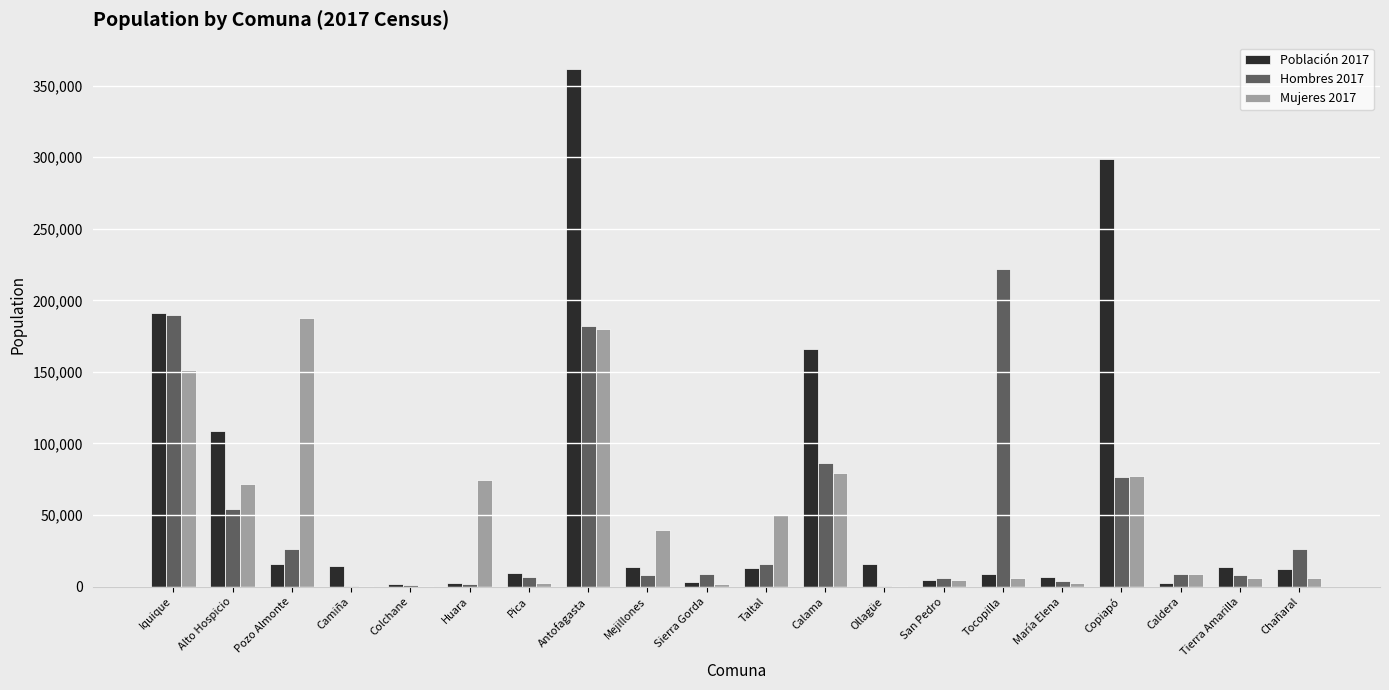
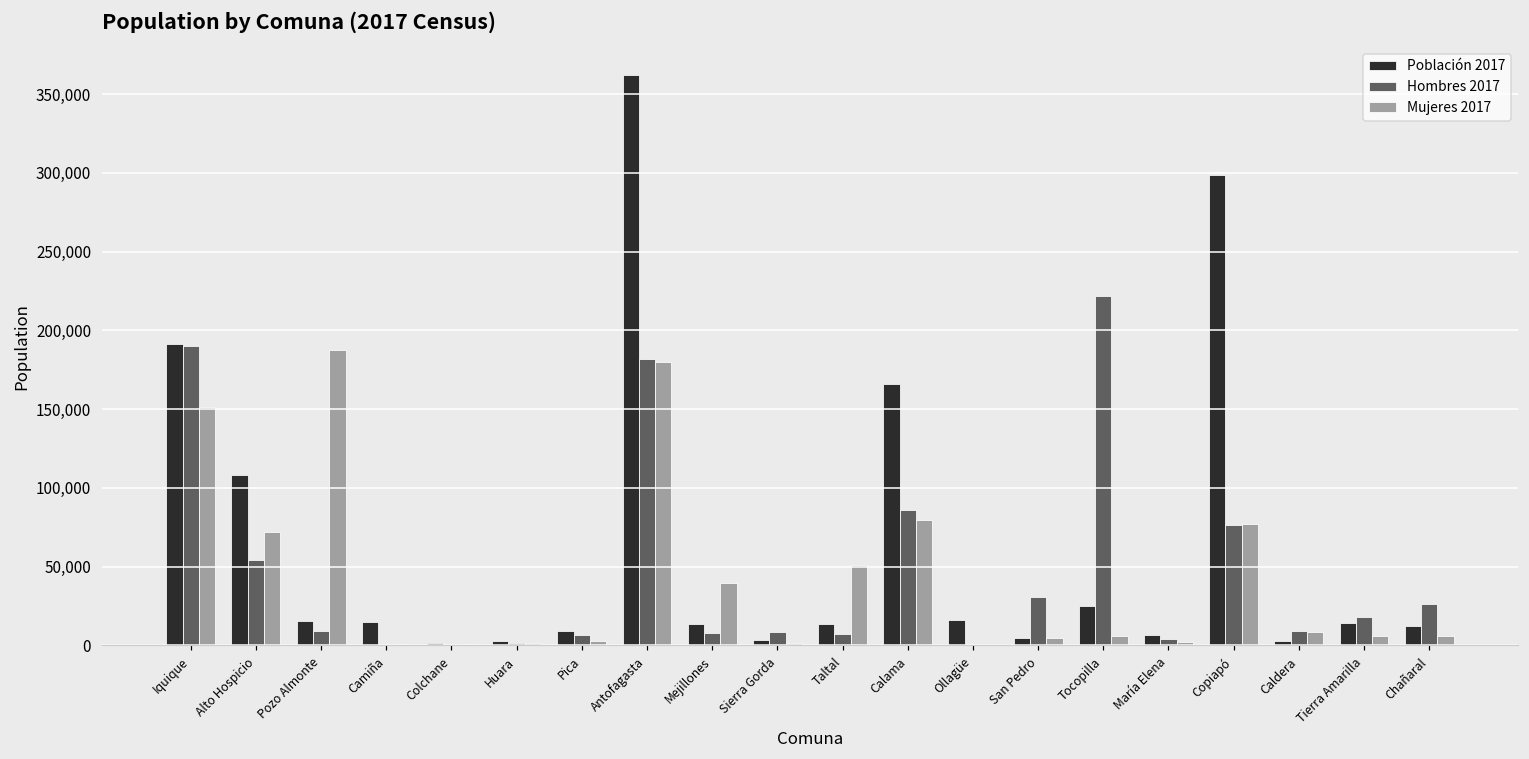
Hombres 2017, Pozo Almonte: 26,000 -> 9,000
Mujeres 2017, Huara: 75,000 -> 1,000
Hombres 2017, Taltal: 16,000 -> 7,000
Hombres 2017, San Pedro: 6,000 -> 31,000
Población 2017, Tocopilla: 9,000 -> 25,000
Hombres 2017, Tierra Amarilla: 8,000 -> 18,000
